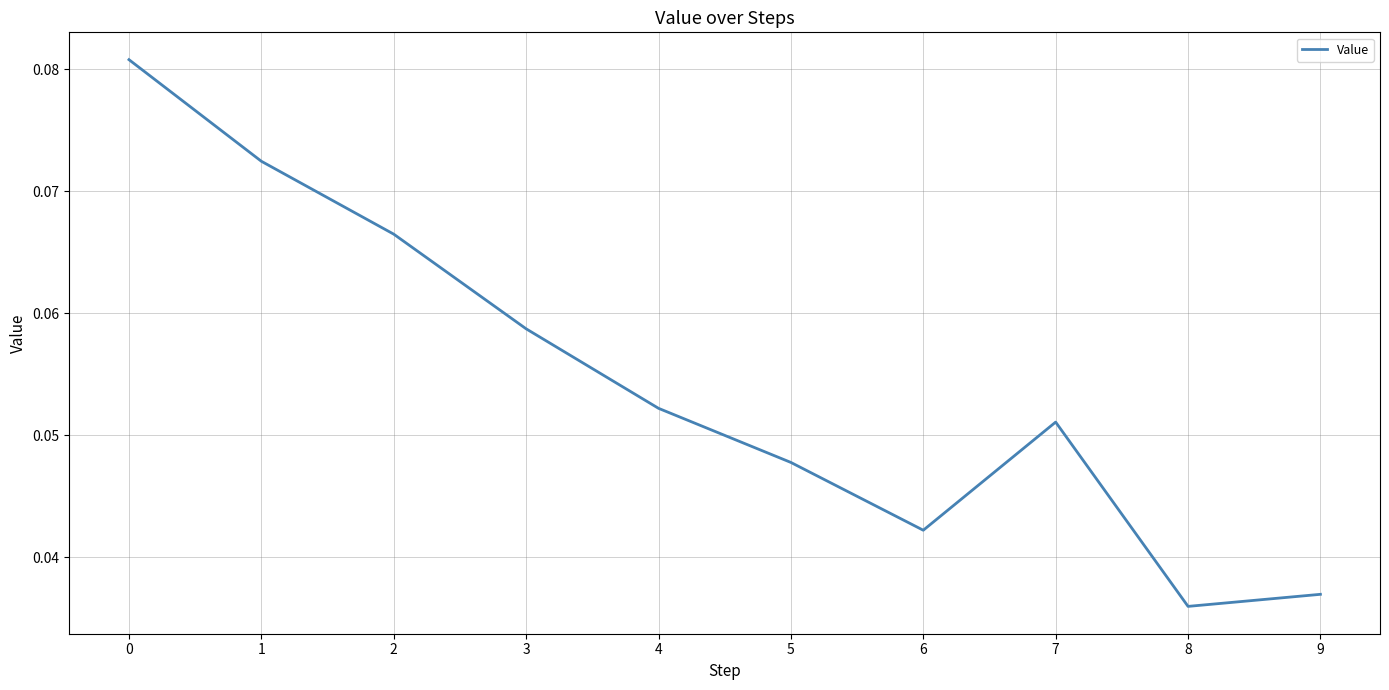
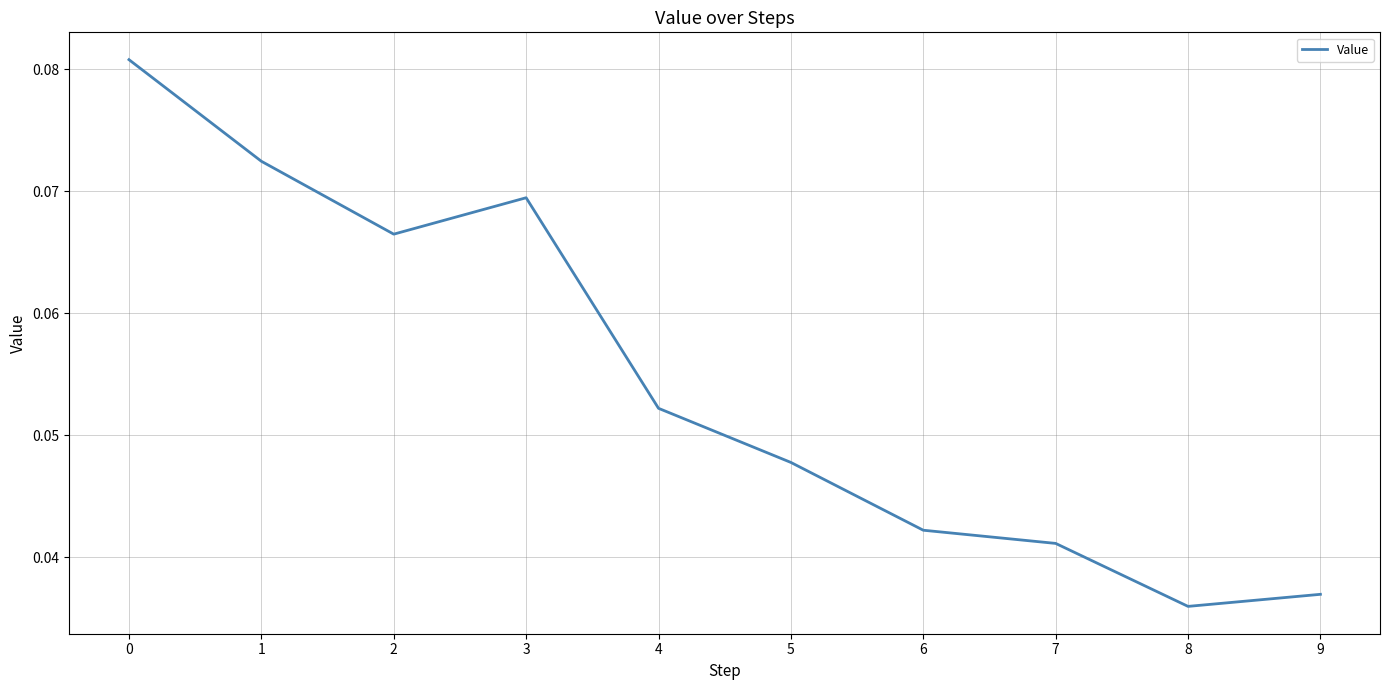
3: 0.0587 -> 0.0695
7: 0.0511 -> 0.0411
